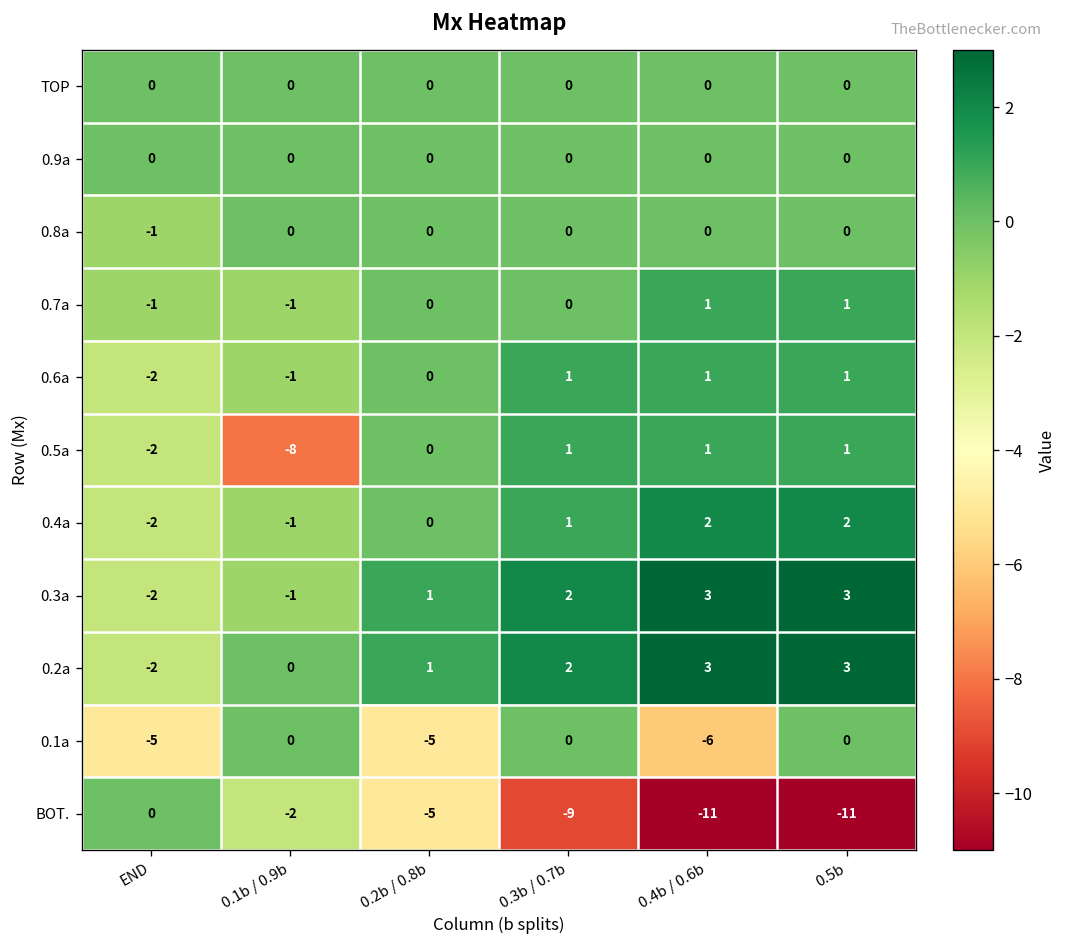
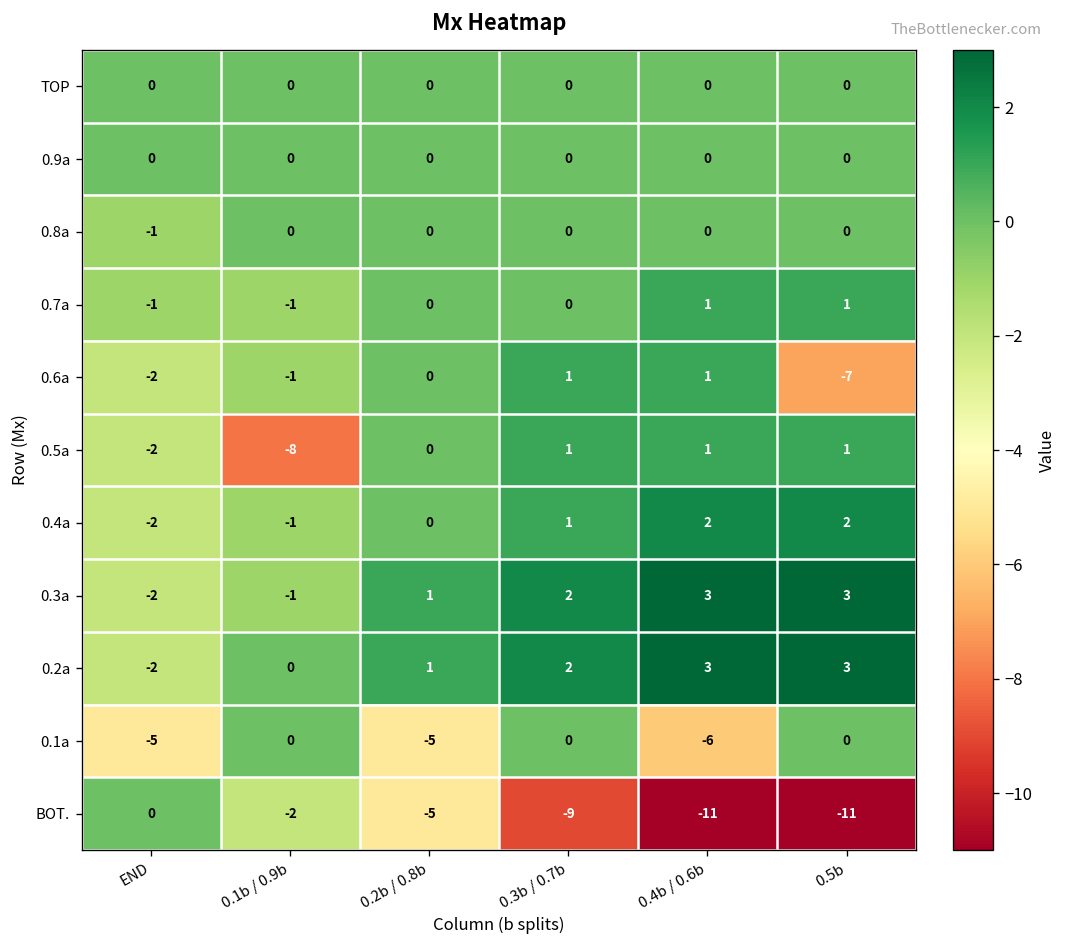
0.6a, 0.5b: 1 -> -7
